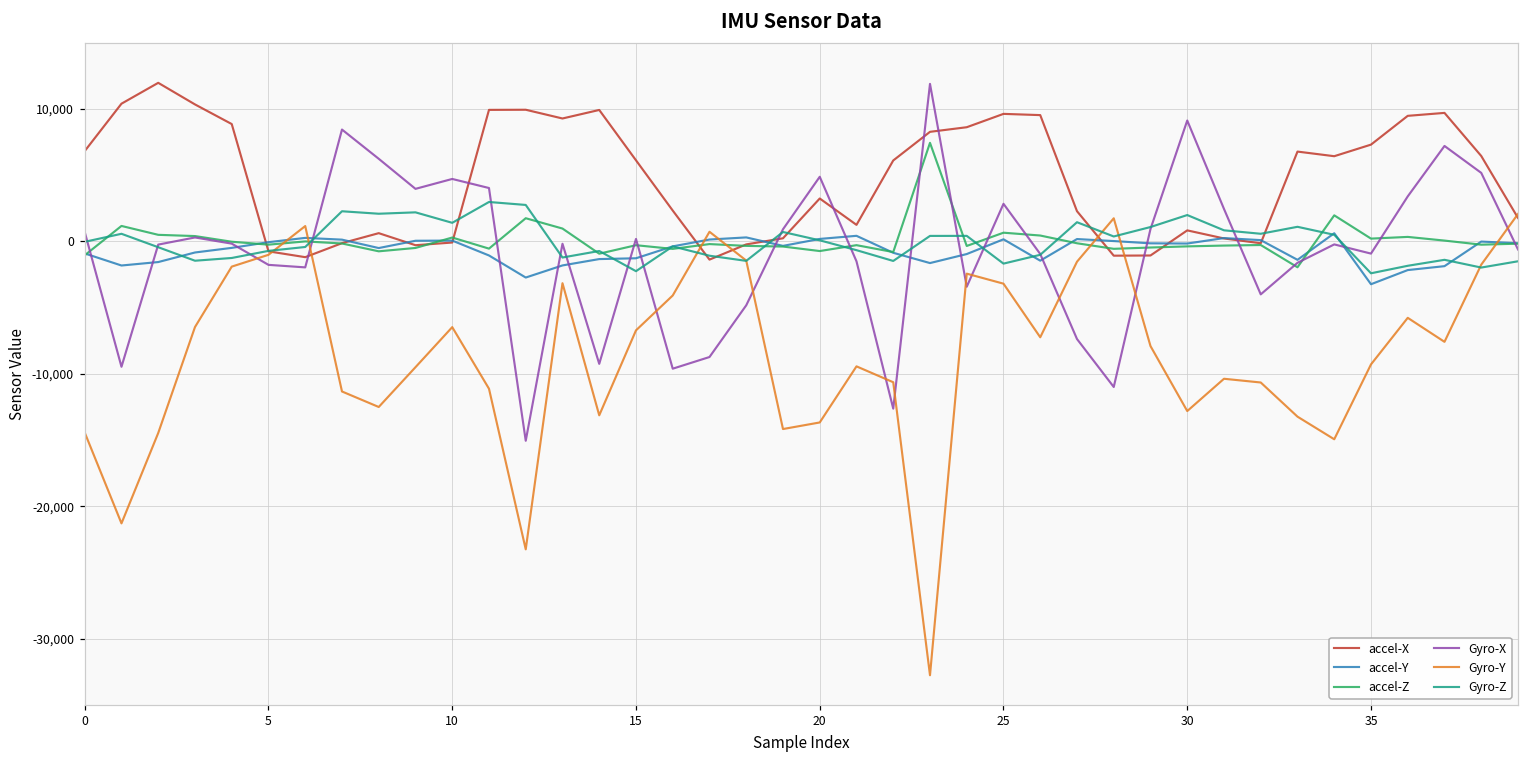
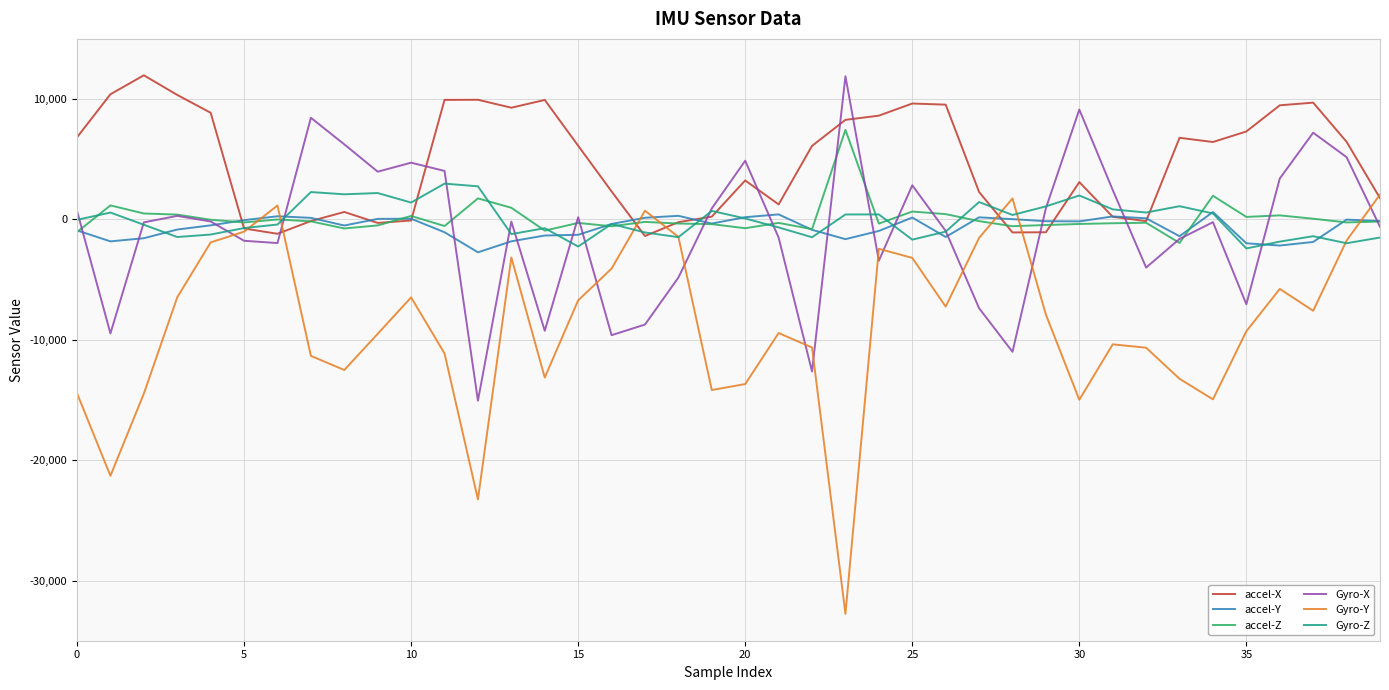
accel-X, 30: 800 -> 3,100
Gyro-Y, 30: -12,800 -> -15,000
accel-Y, 35: -3,200 -> -2,000
Gyro-X, 35: -900 -> -7,000
